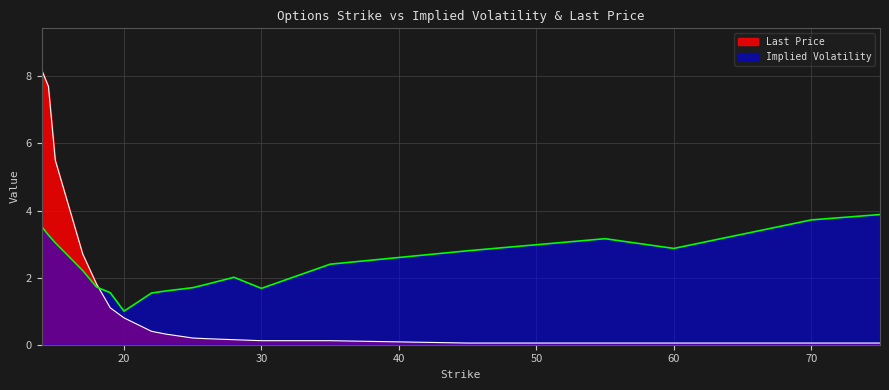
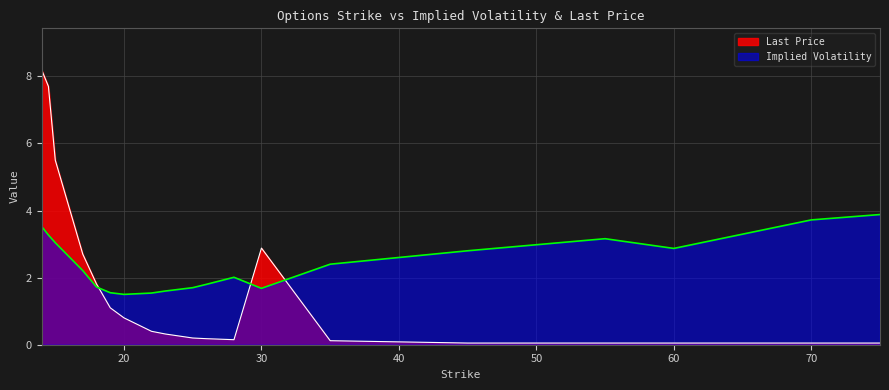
Implied Volatility, 20: 1.0 -> 1.5
Last Price, 30: 0.1 -> 2.9
